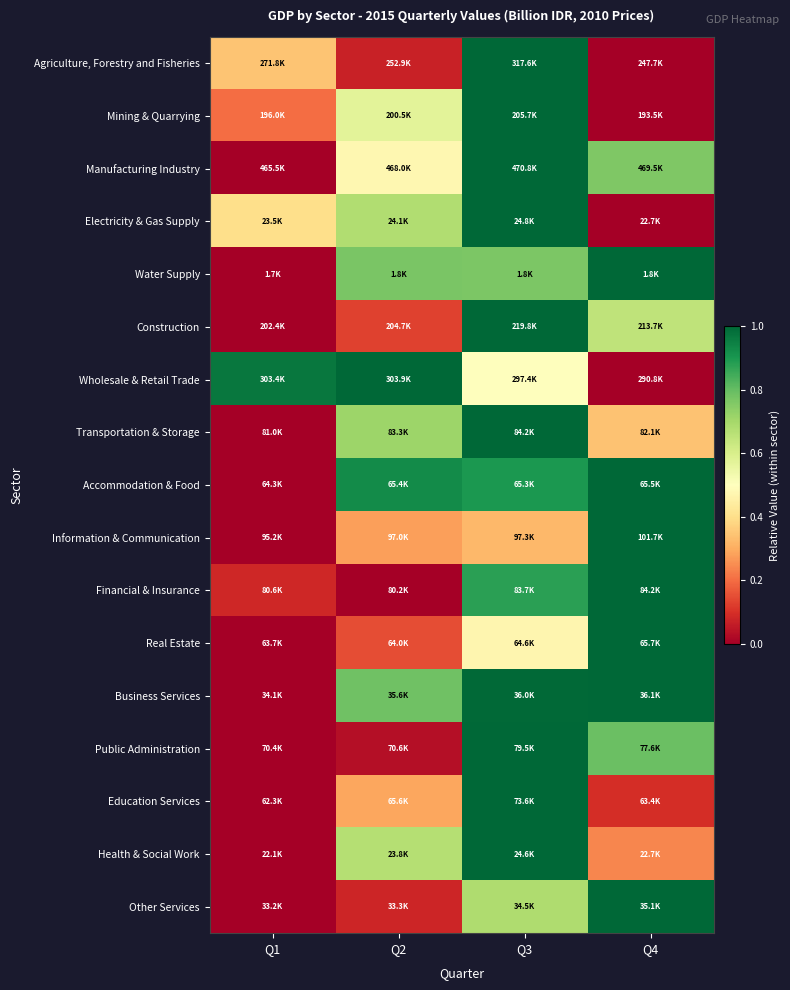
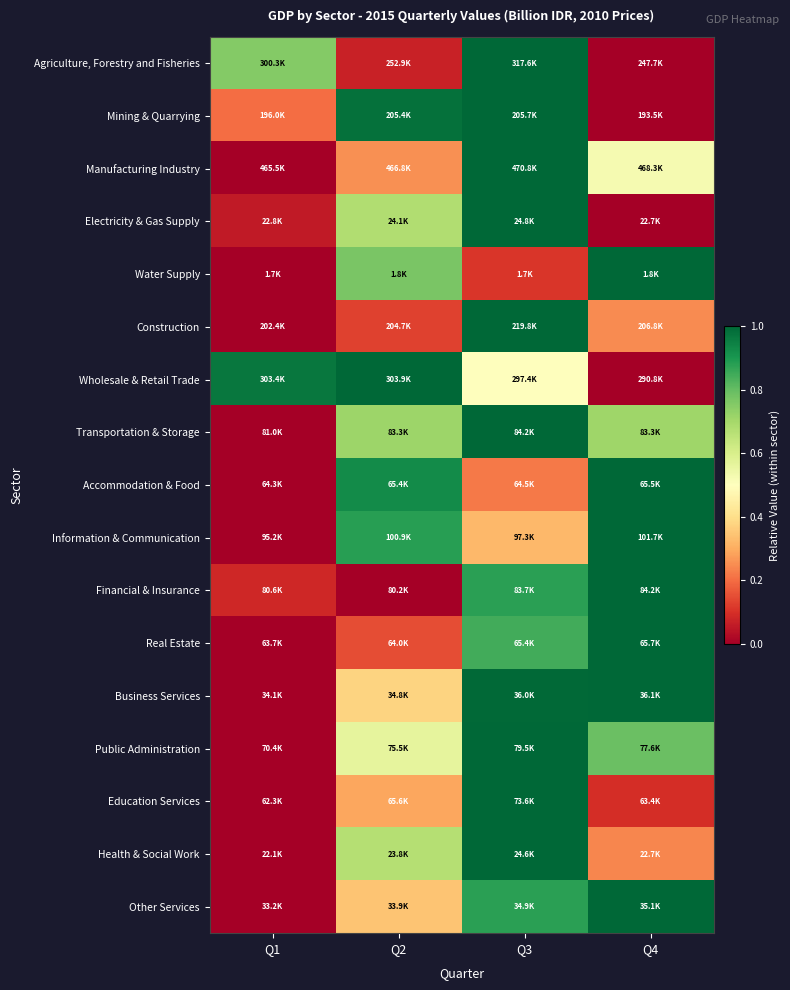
Agriculture, Forestry and Fisheries, Q1: 271.8K -> 300.3K
Mining & Quarrying, Q2: 200.5K -> 205.4K
Manufacturing Industry, Q2: 468.0K -> 466.8K
Manufacturing Industry, Q4: 469.5K -> 468.3K
Electricity & Gas Supply, Q1: 23.5K -> 22.8K
Water Supply, Q3: 1.8K -> 1.7K
Construction, Q4: 213.7K -> 206.8K
Transportation & Storage, Q4: 82.1K -> 83.3K
Accommodation & Food, Q3: 65.3K -> 64.5K
Information & Communication, Q2: 97.0K -> 100.9K
Real Estate, Q3: 64.6K -> 65.4K
Business Services, Q2: 35.6K -> 34.8K
Public Administration, Q2: 70.6K -> 75.5K
Other Services, Q2: 33.3K -> 33.9K
Other Services, Q3: 34.5K -> 34.9K
